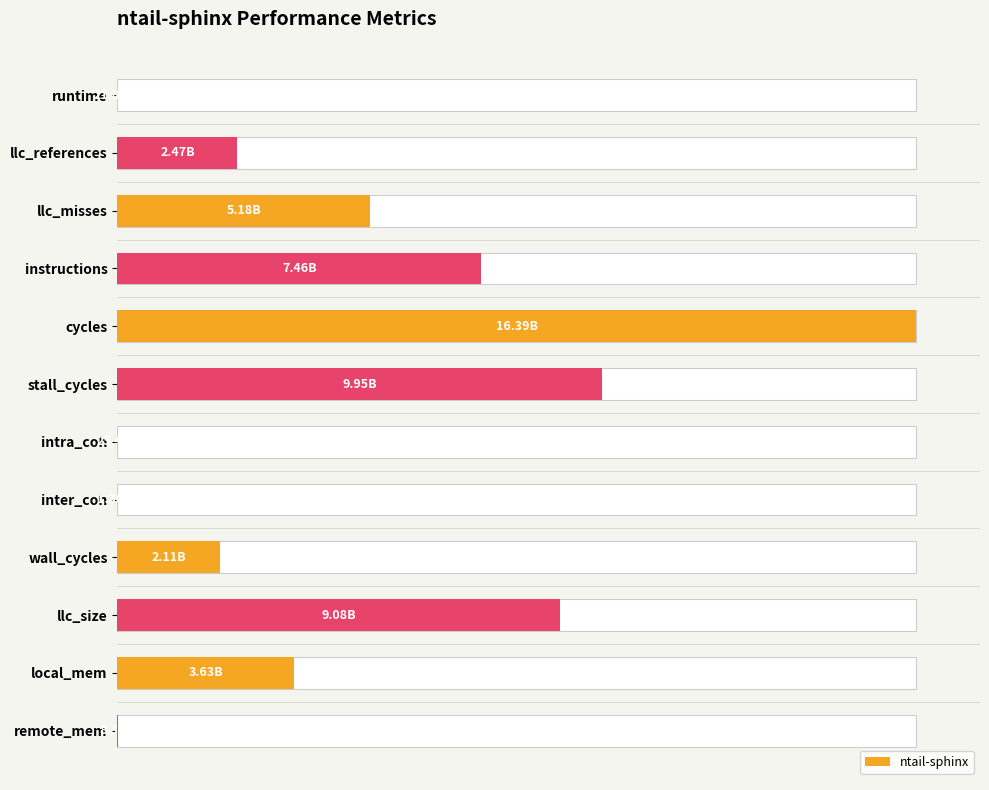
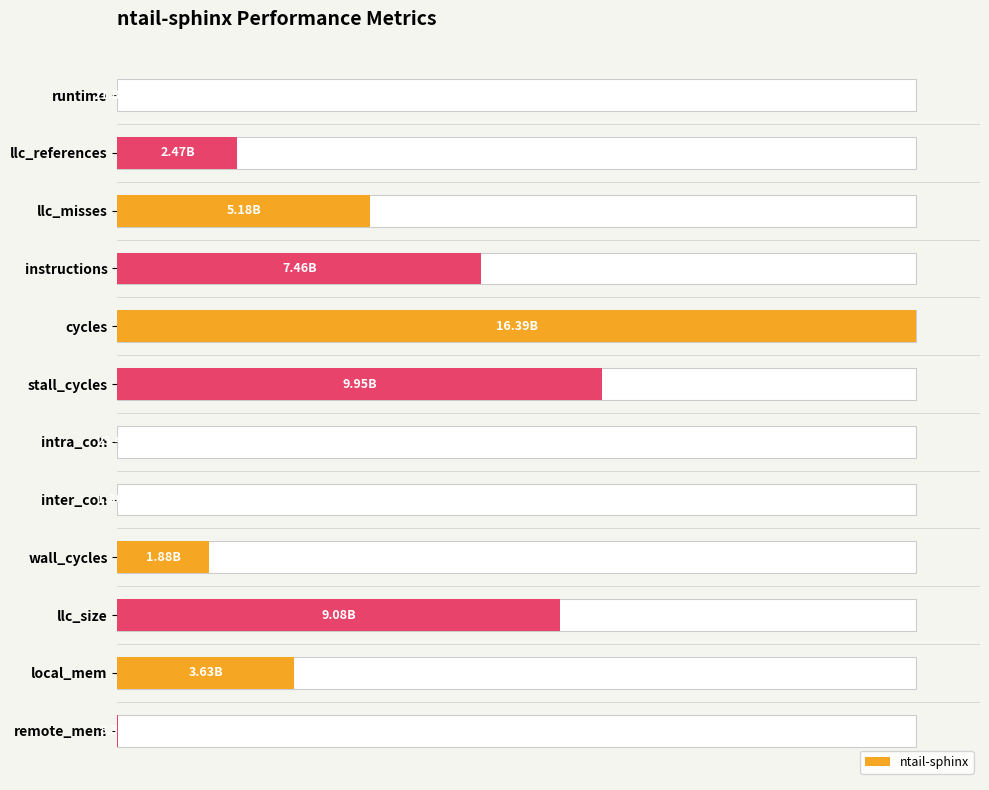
ntail-sphinx, wall_cycles: 2.11B -> 1.88B
